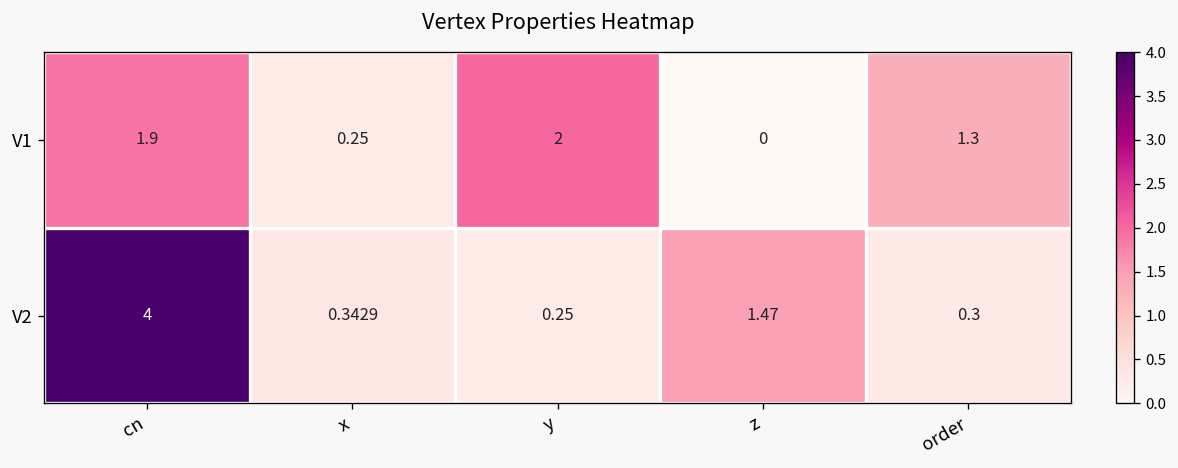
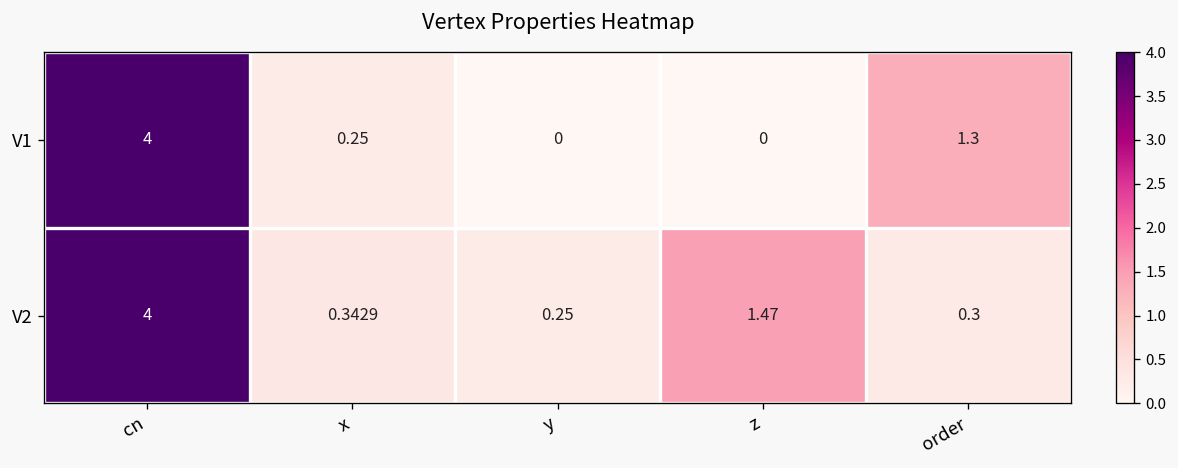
V1, cn: 1.9 -> 4
V1, y: 2 -> 0
